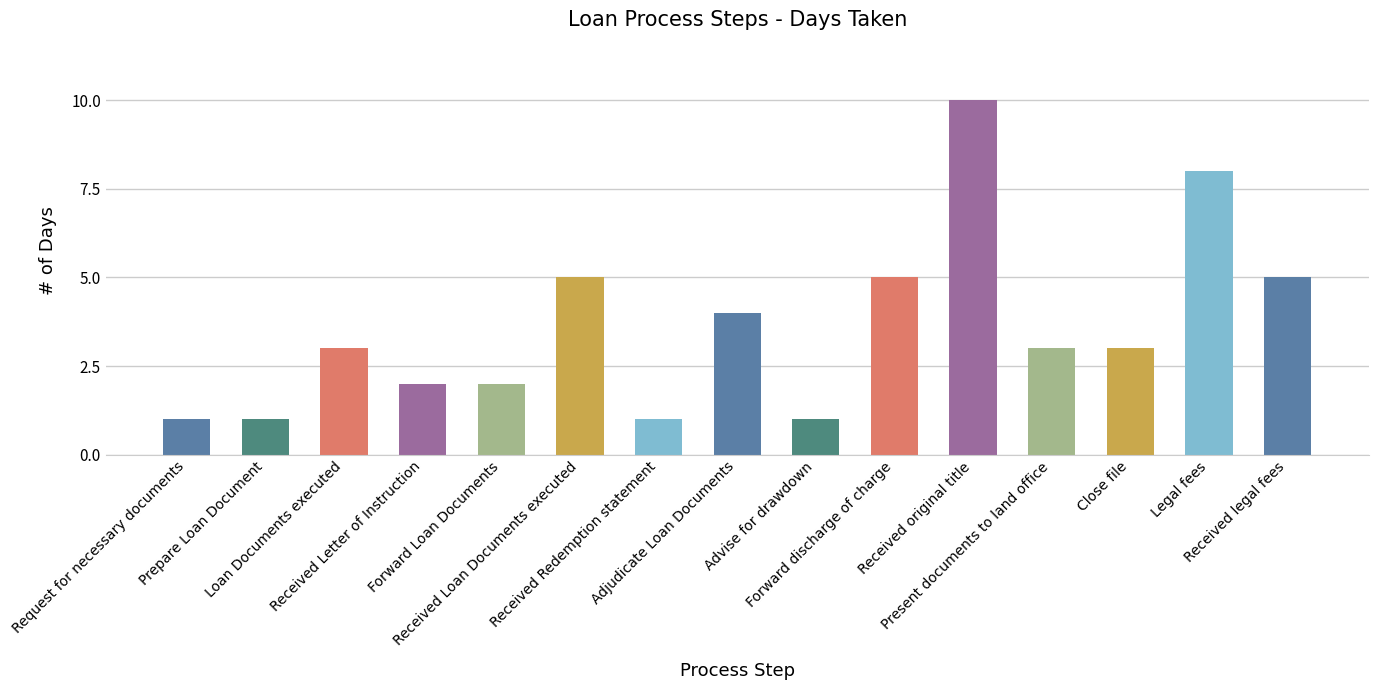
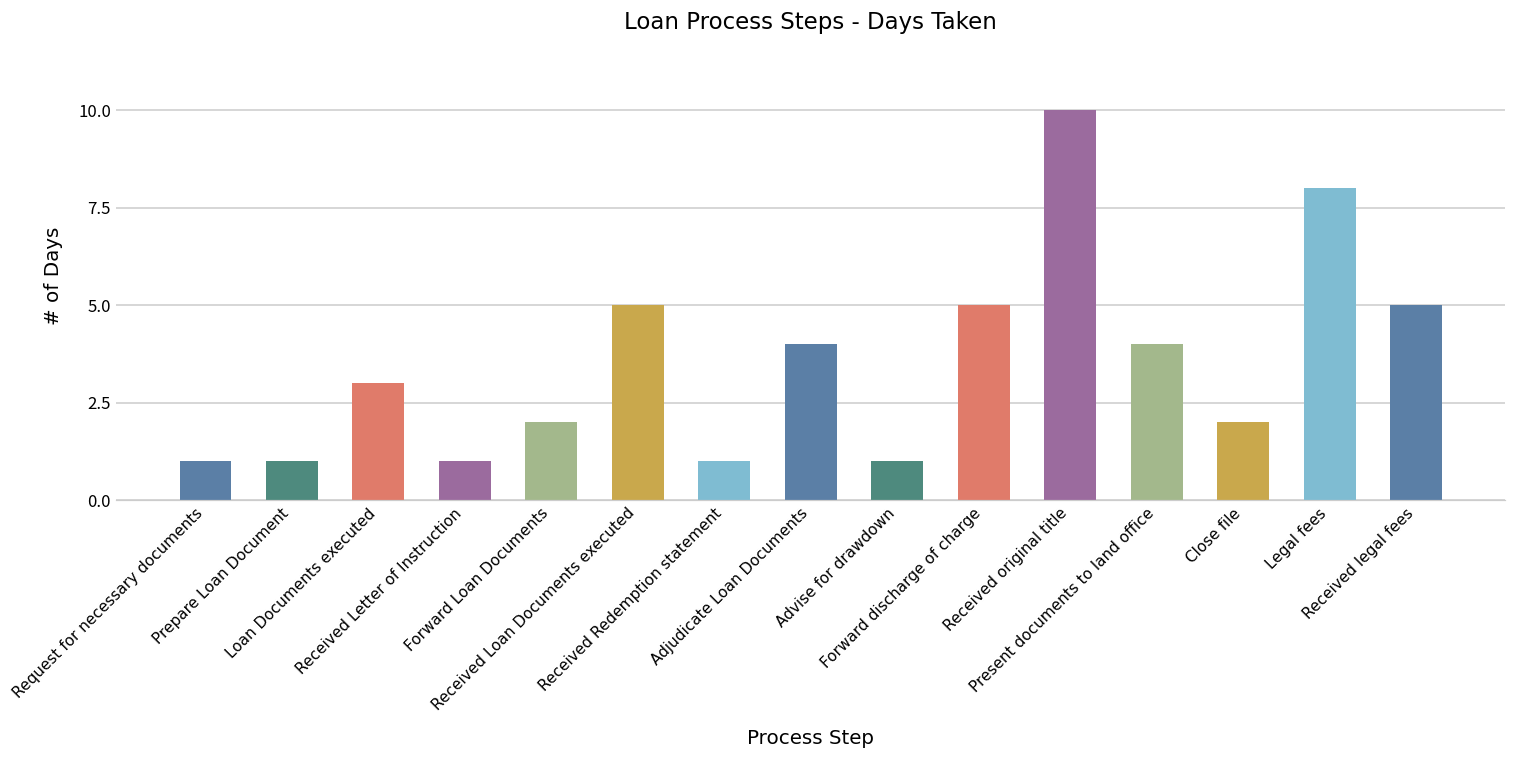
Received Letter of Instruction: 2 -> 1
Present documents to land office: 3 -> 4
Close file: 3 -> 2
